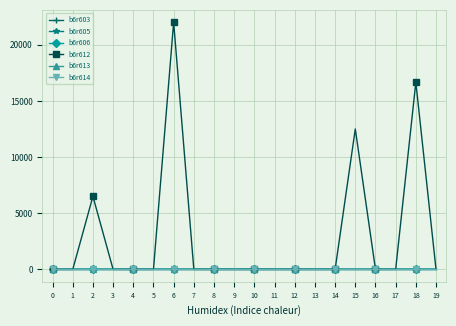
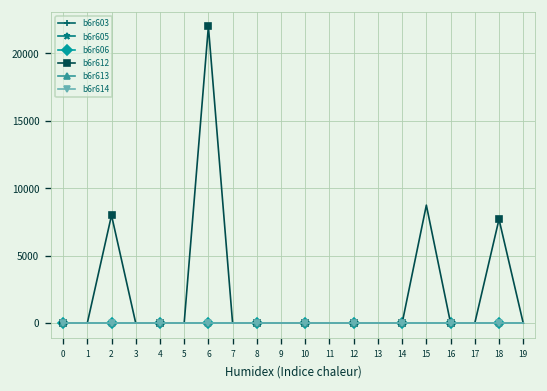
b6r612, 2: 6500 -> 8000
b6r612, 15: 12500 -> 8700
b6r612, 18: 16700 -> 7700
